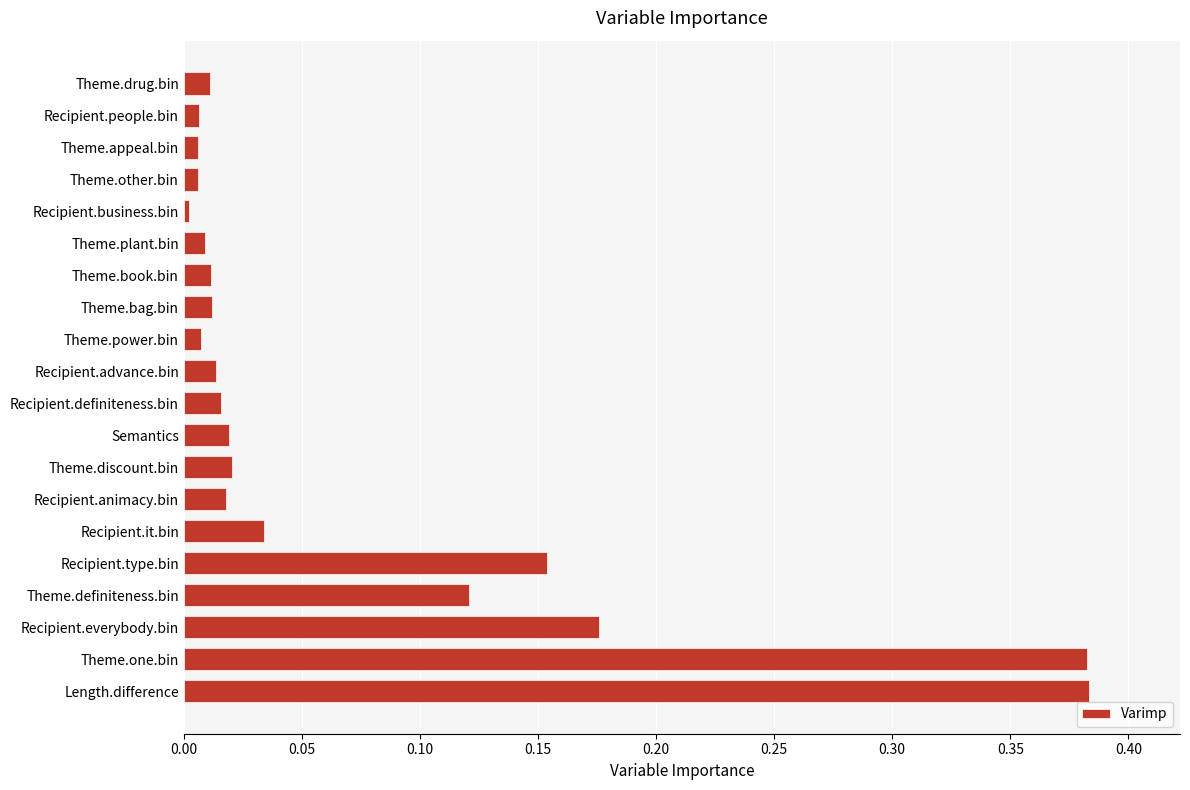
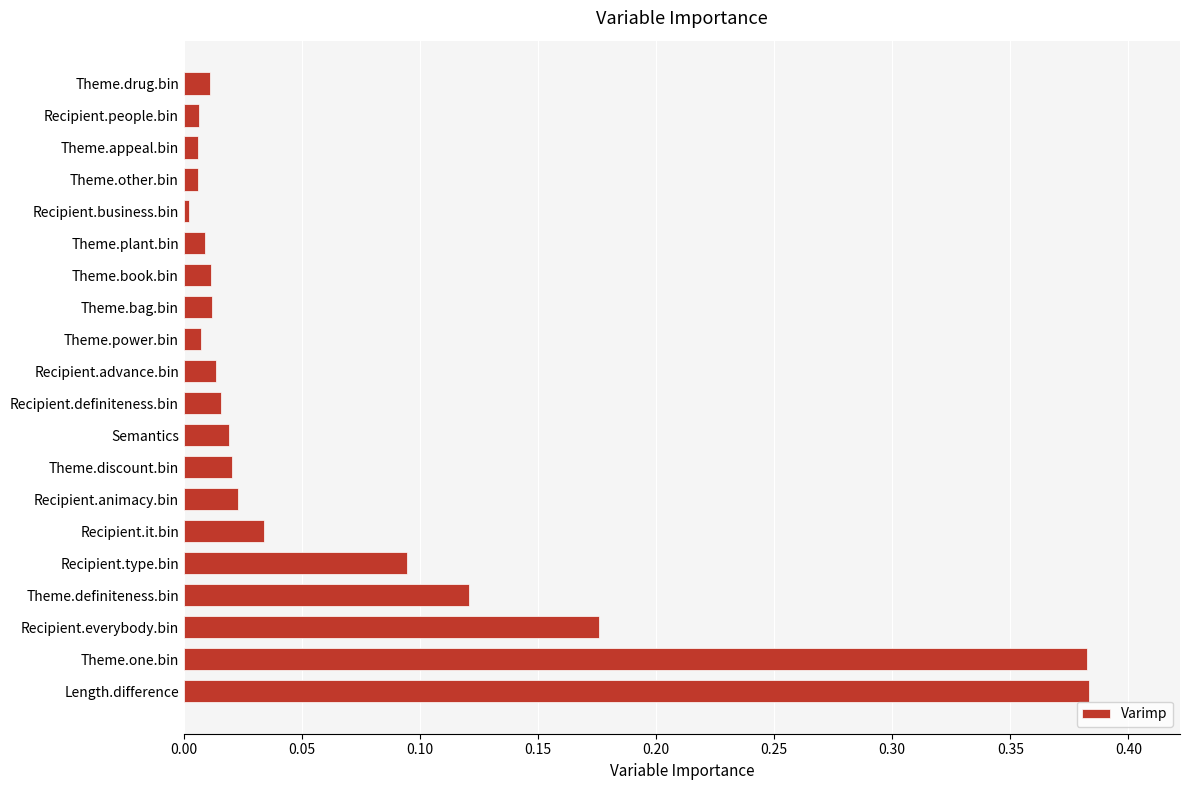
Recipient.animacy.bin: 0.018 -> 0.023
Recipient.type.bin: 0.154 -> 0.094
